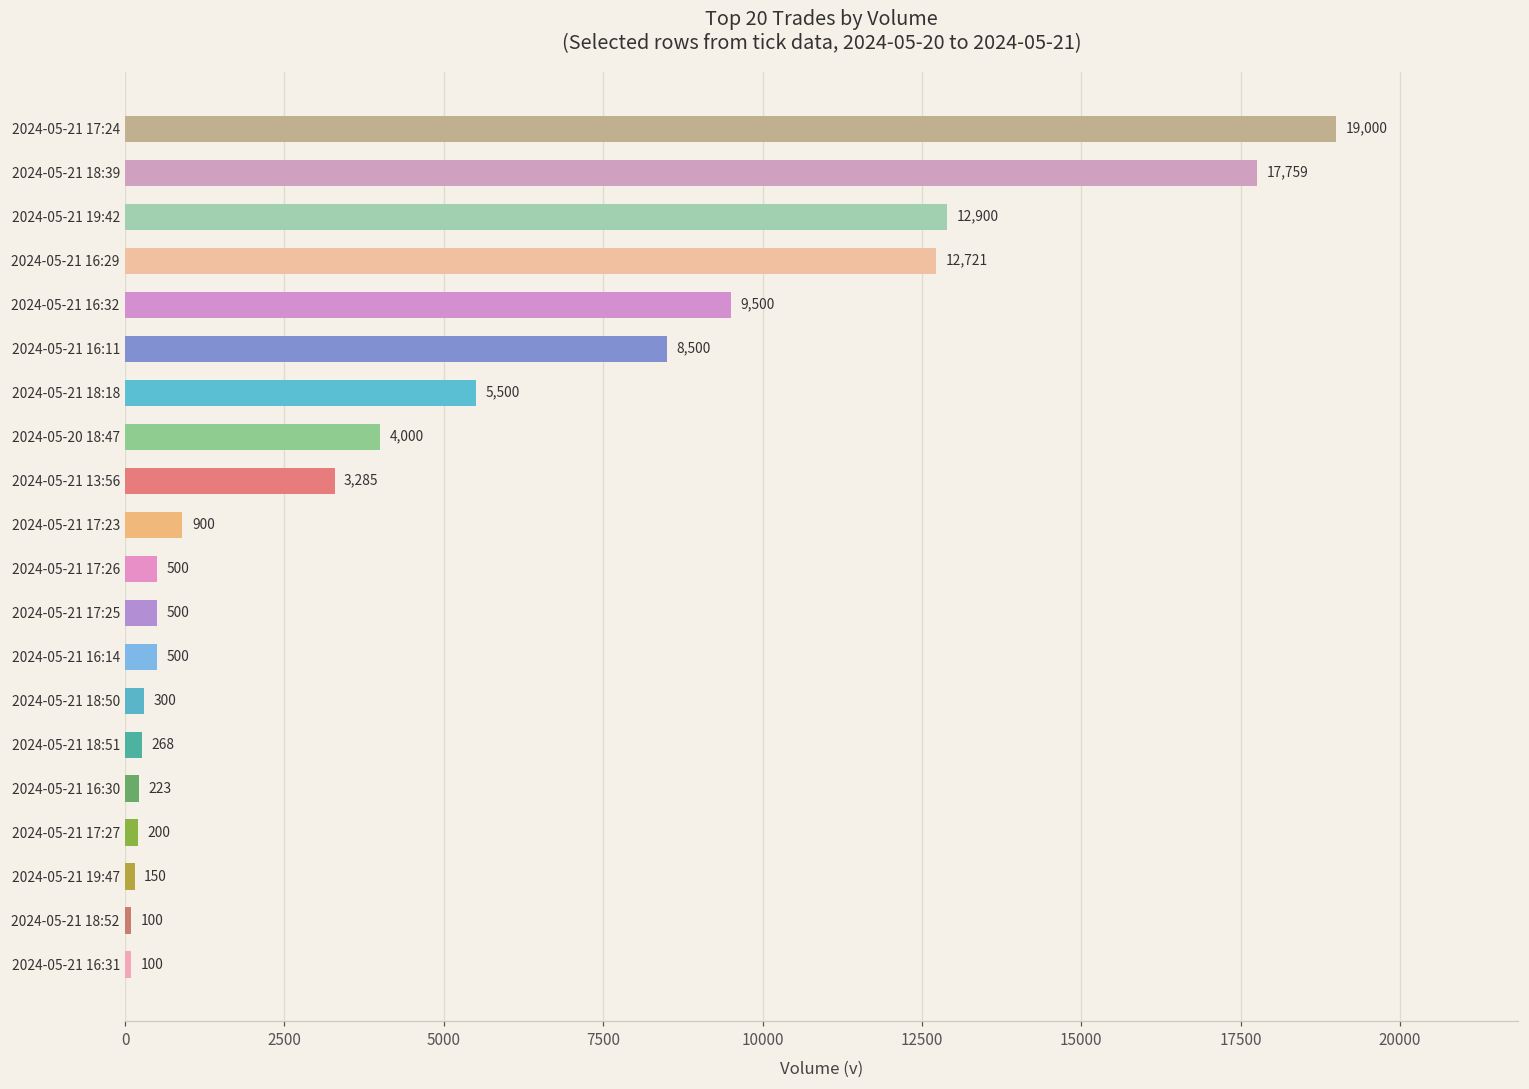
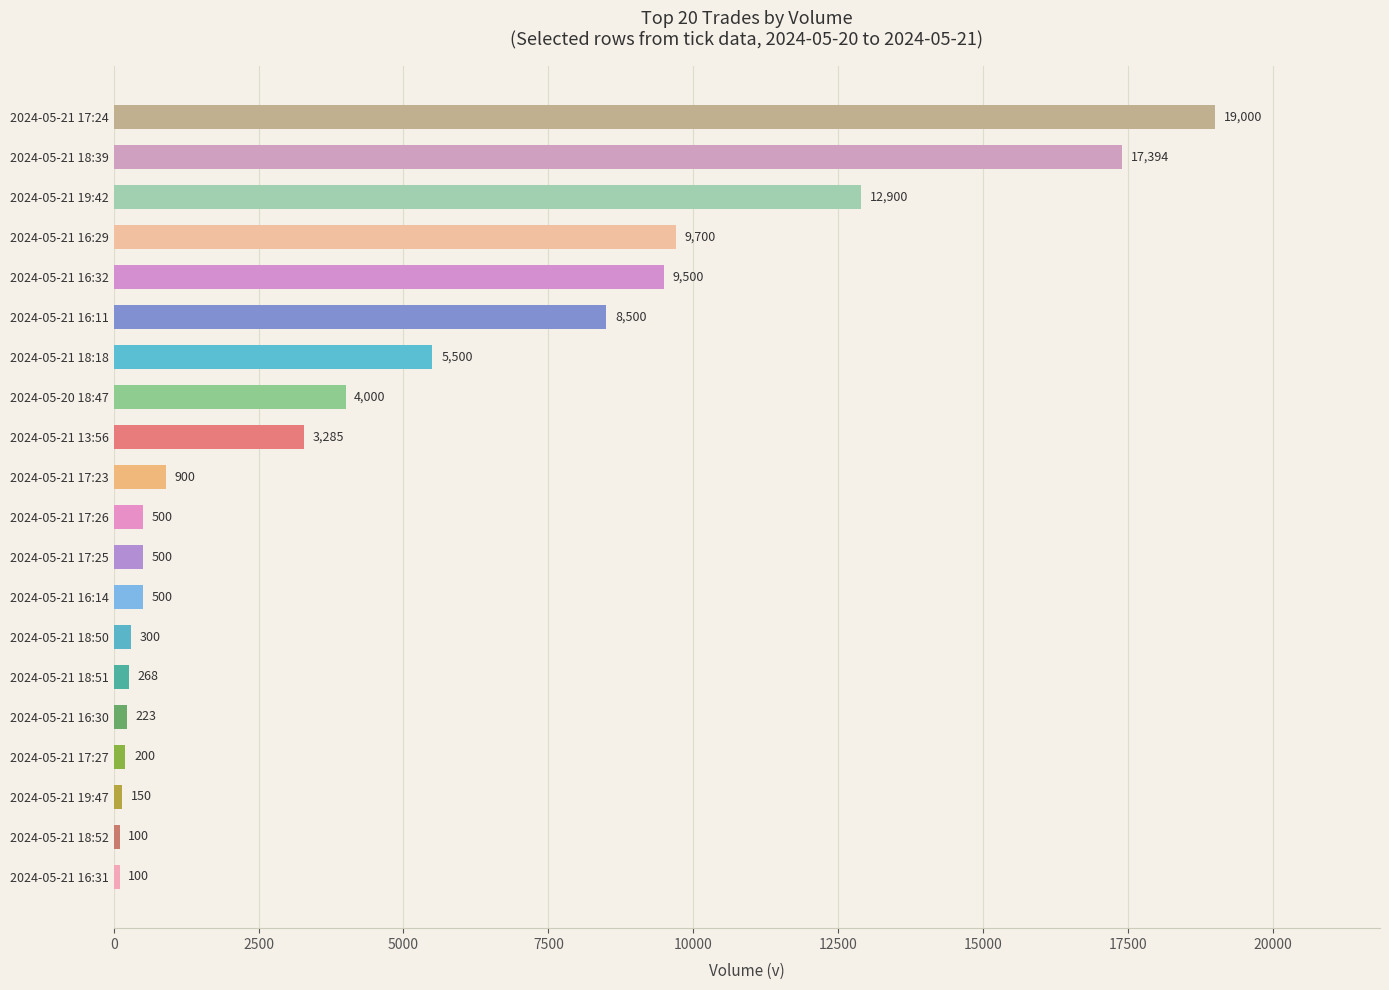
2024-05-21 18:39: 17,759 -> 17,394
2024-05-21 16:29: 12,721 -> 9,700
